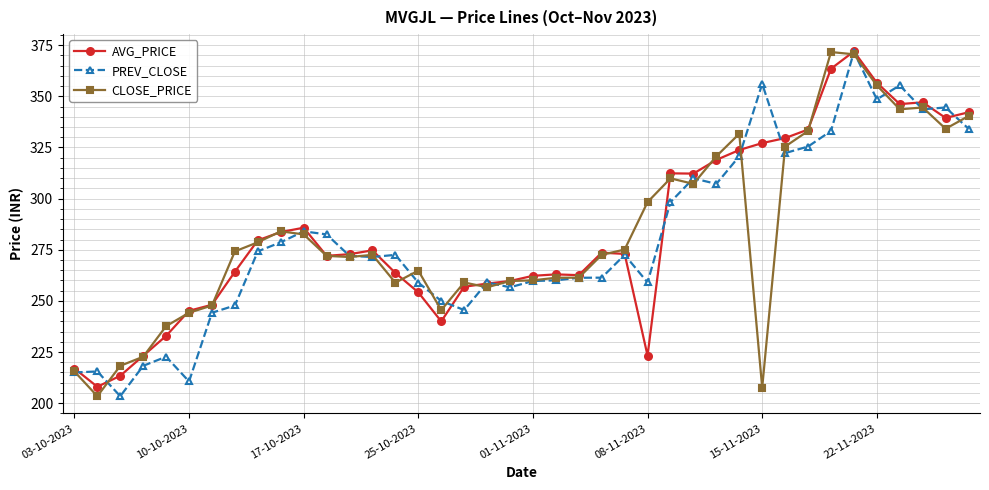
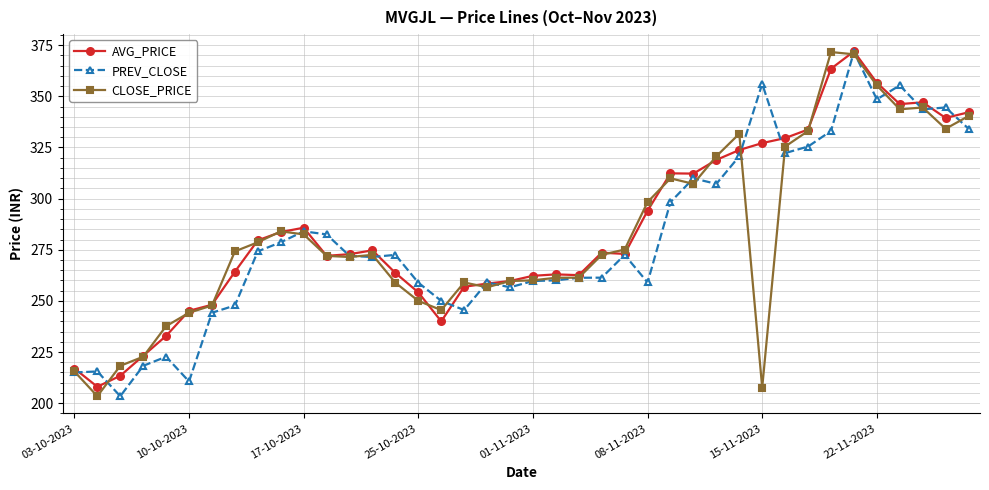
CLOSE_PRICE, 25-10-2023: 265 -> 250
AVG_PRICE, 08-11-2023: 223 -> 294
